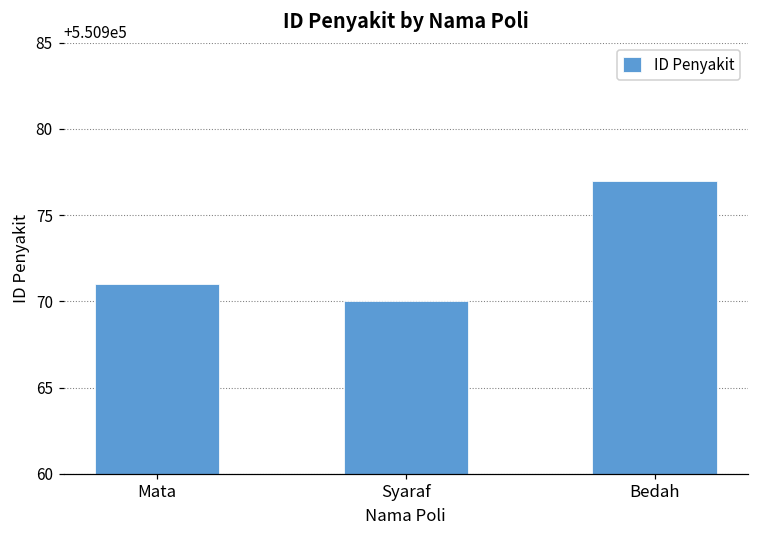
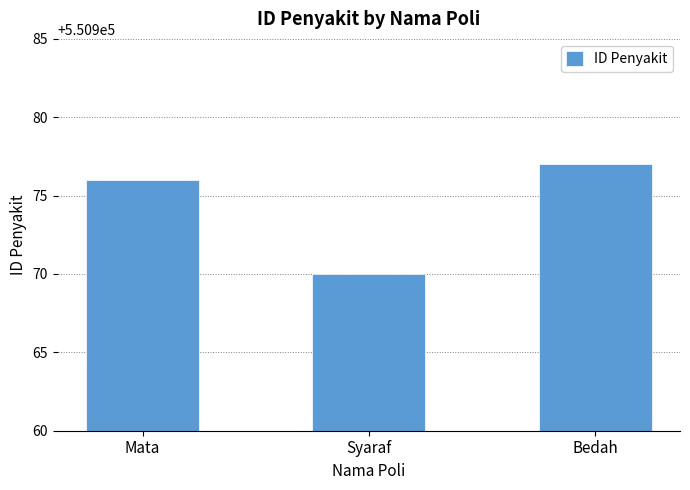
Mata: 550971 -> 550976
